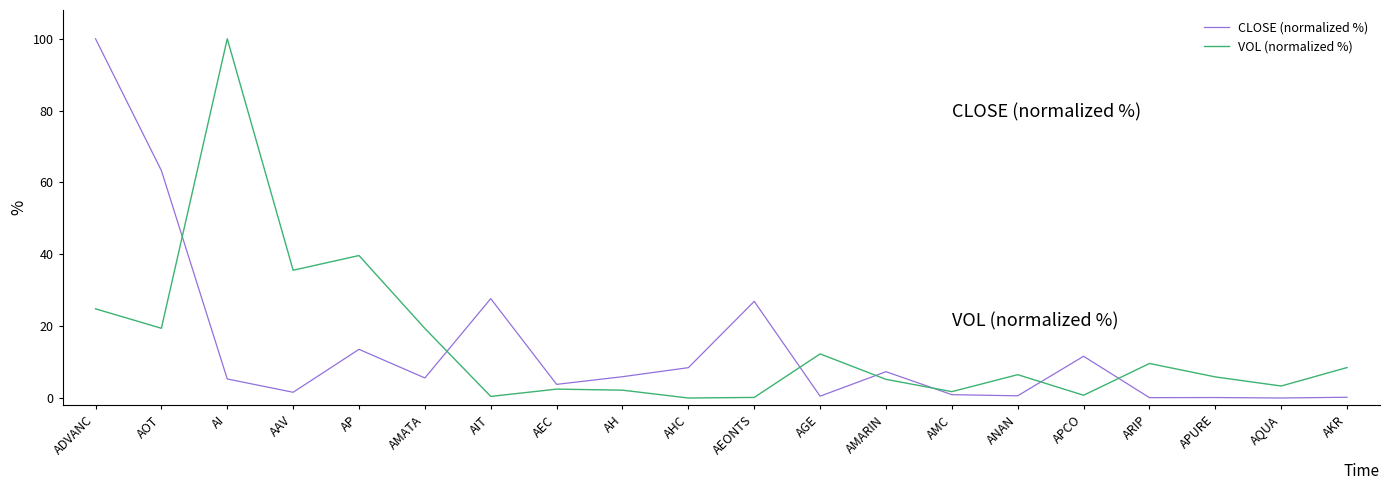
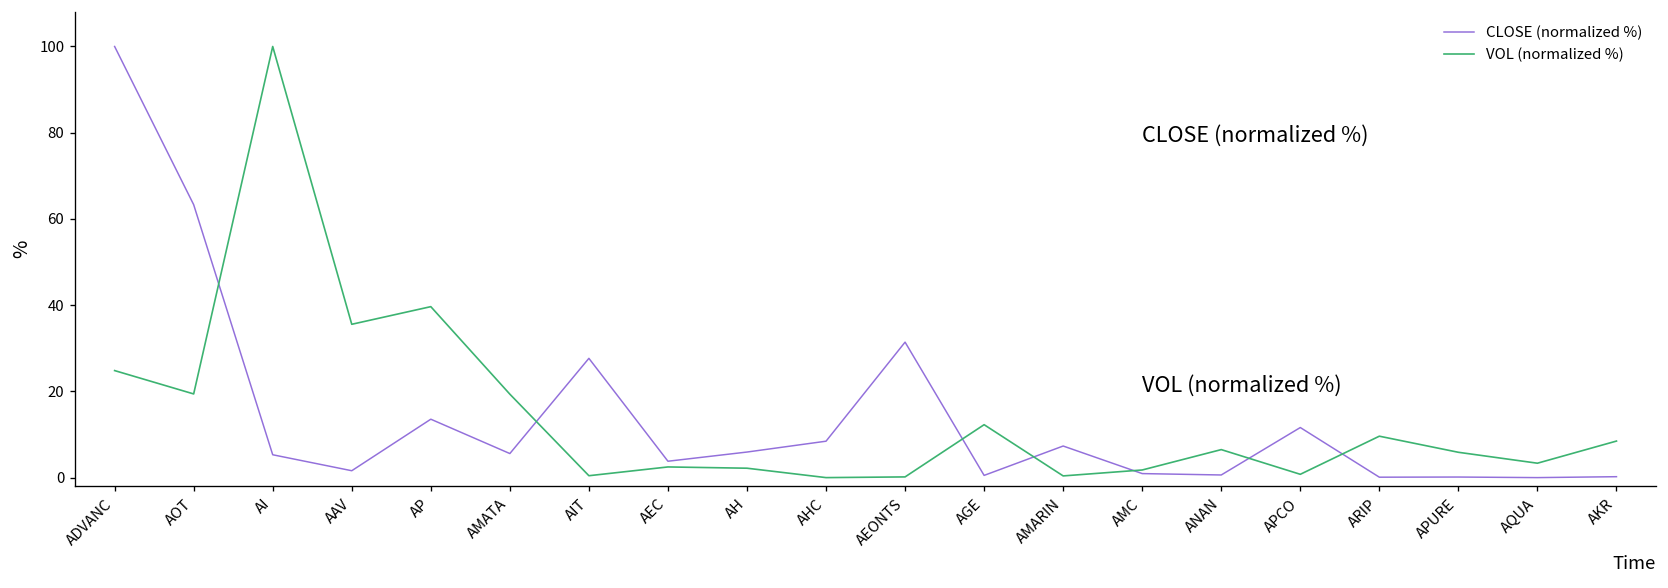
CLOSE (normalized %), AEONTS: 27 -> 31
VOL (normalized %), AMARIN: 5 -> 0
